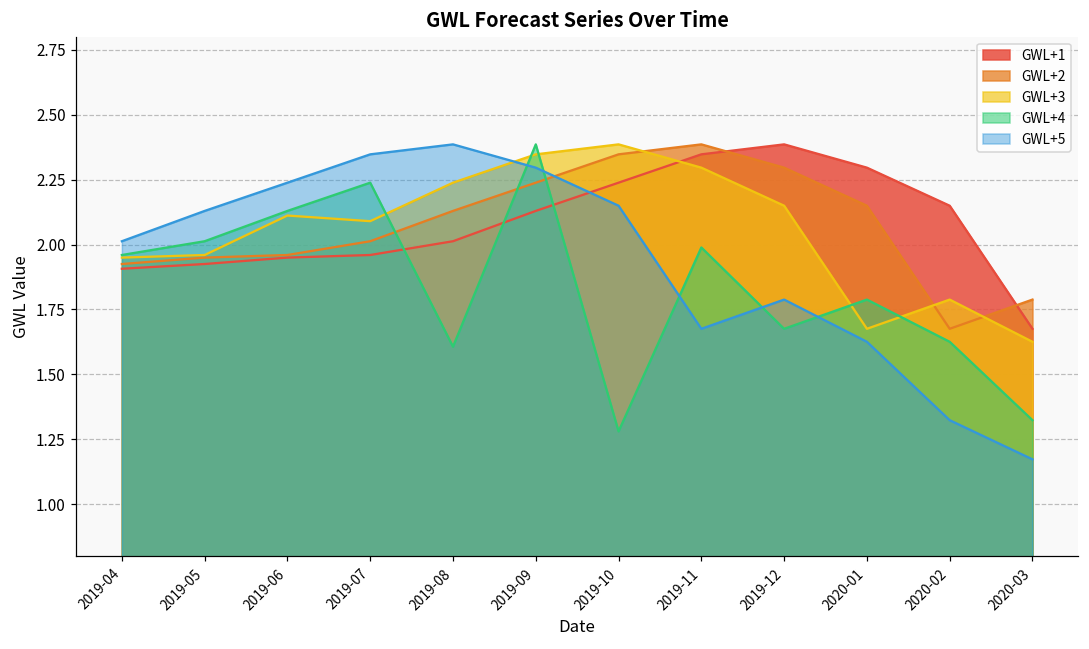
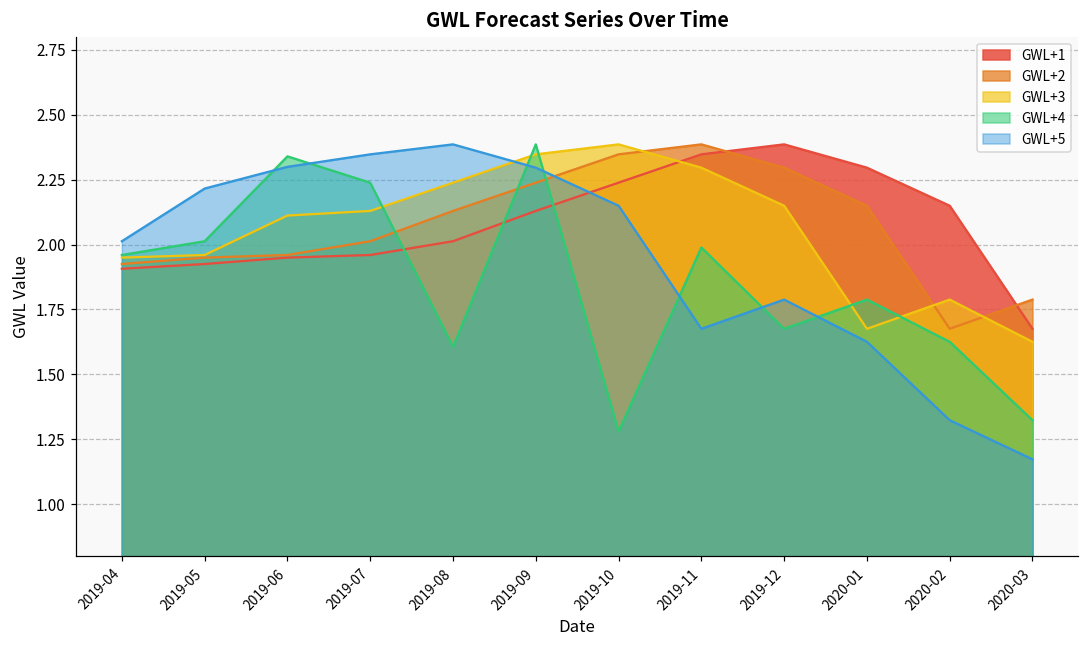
GWL+5, 2019-05: 2.13 -> 2.22
GWL+4, 2019-06: 2.13 -> 2.34
GWL+5, 2019-06: 2.24 -> 2.30
GWL+3, 2019-07: 2.09 -> 2.13
